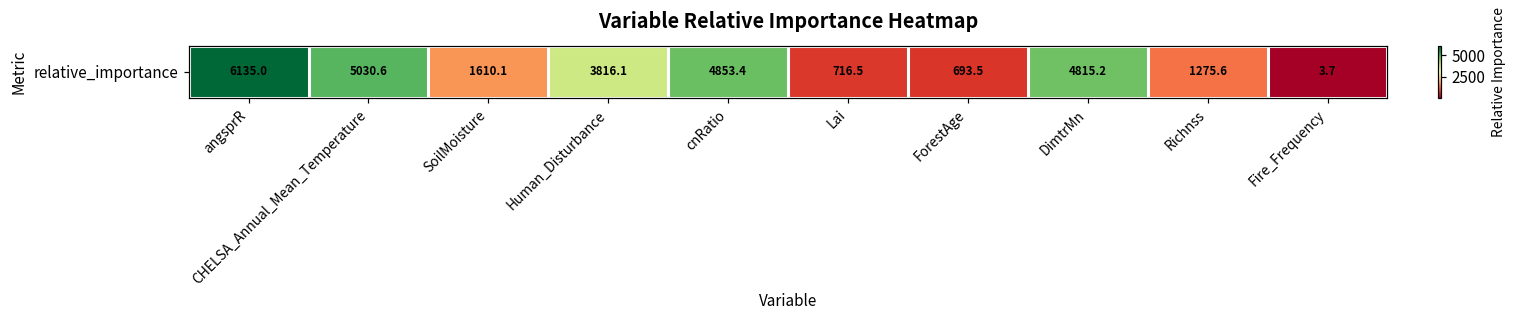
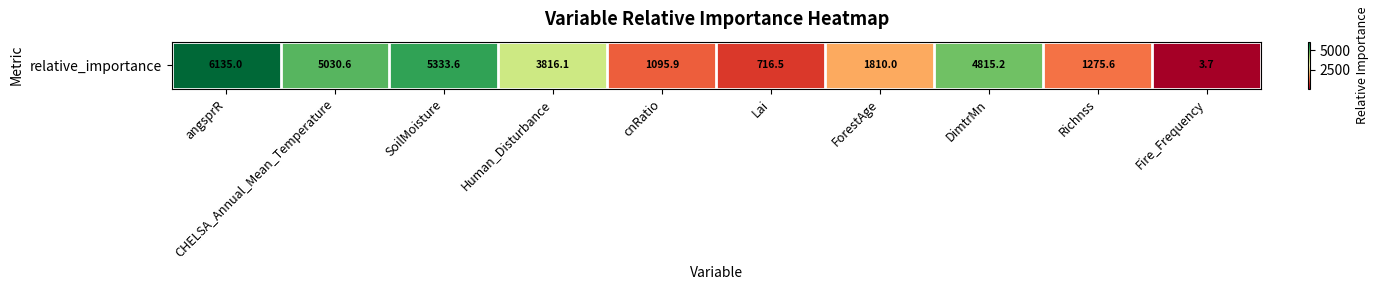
relative_importance, SoilMoisture: 1610.1 -> 5333.6
relative_importance, cnRatio: 4853.4 -> 1095.9
relative_importance, ForestAge: 693.5 -> 1810.0
